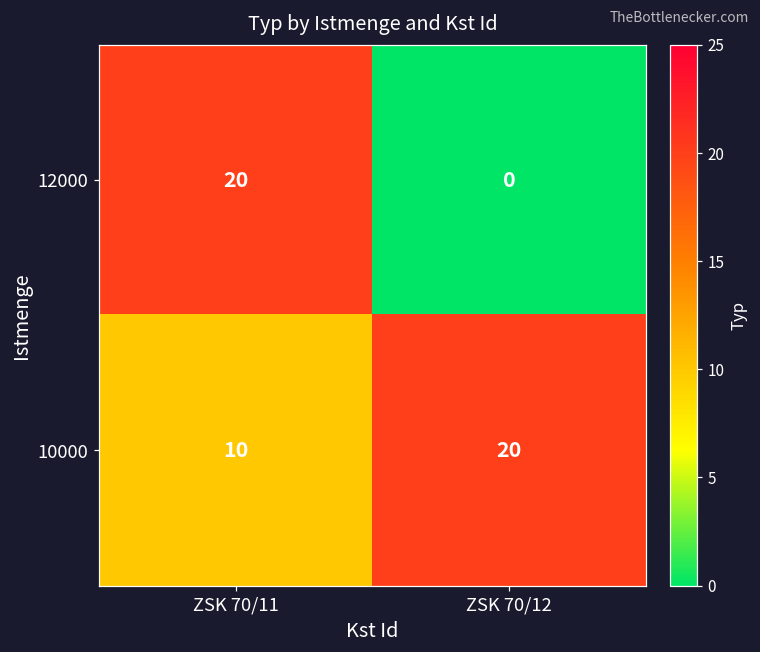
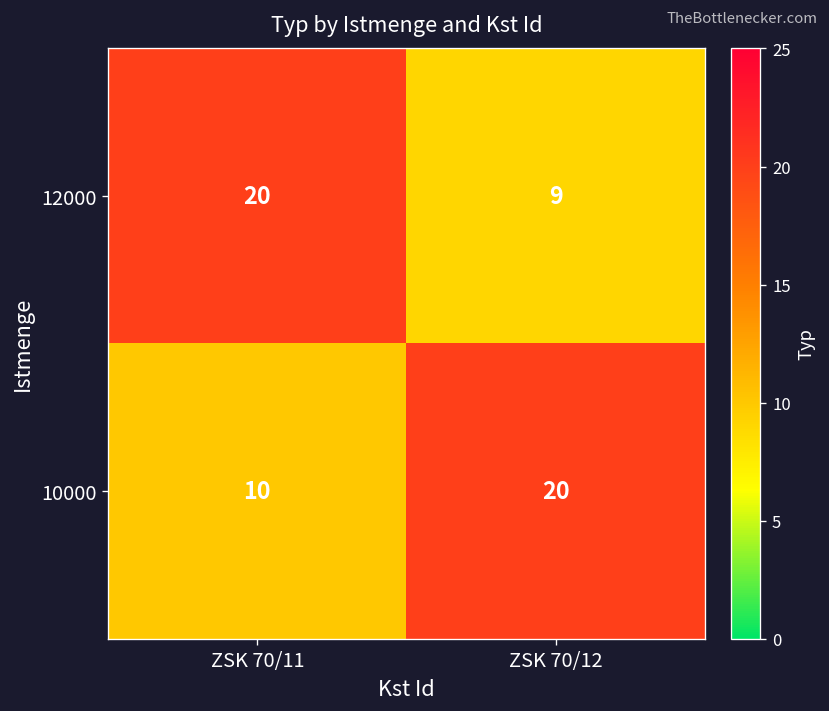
12000, ZSK 70/12: 0 -> 9
